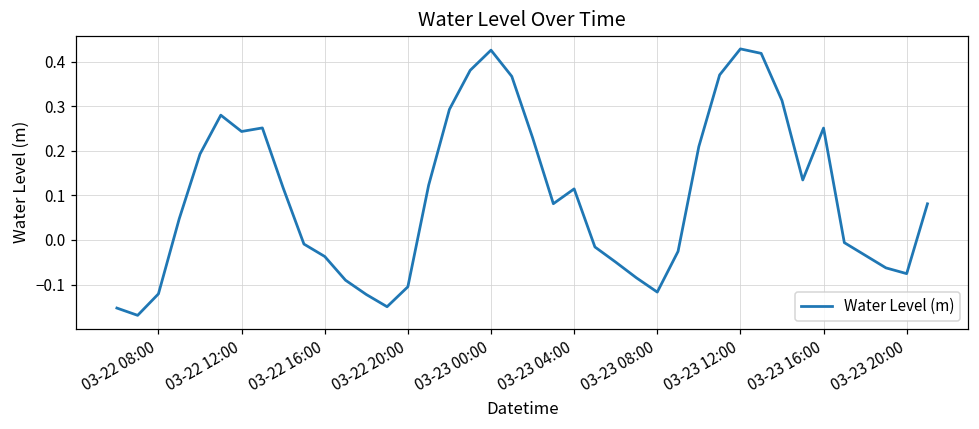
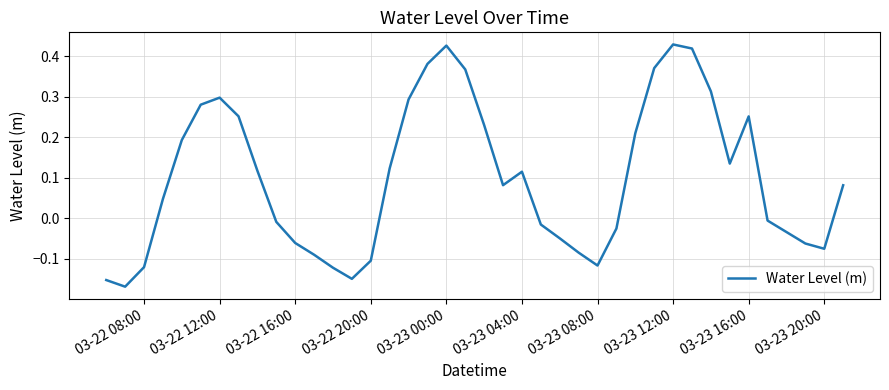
03-22 12:00: 0.24 -> 0.30
03-22 16:00: -0.04 -> -0.06
